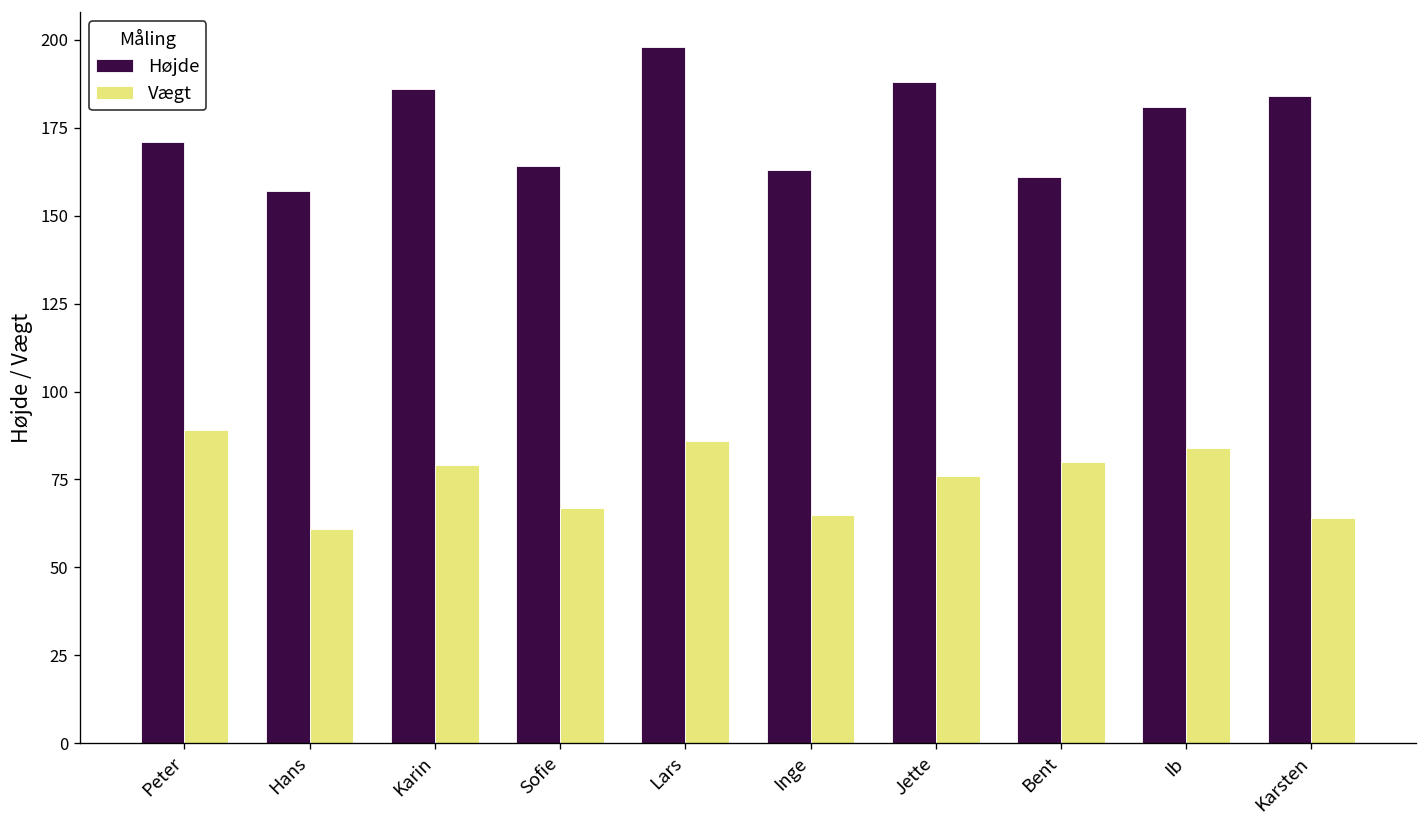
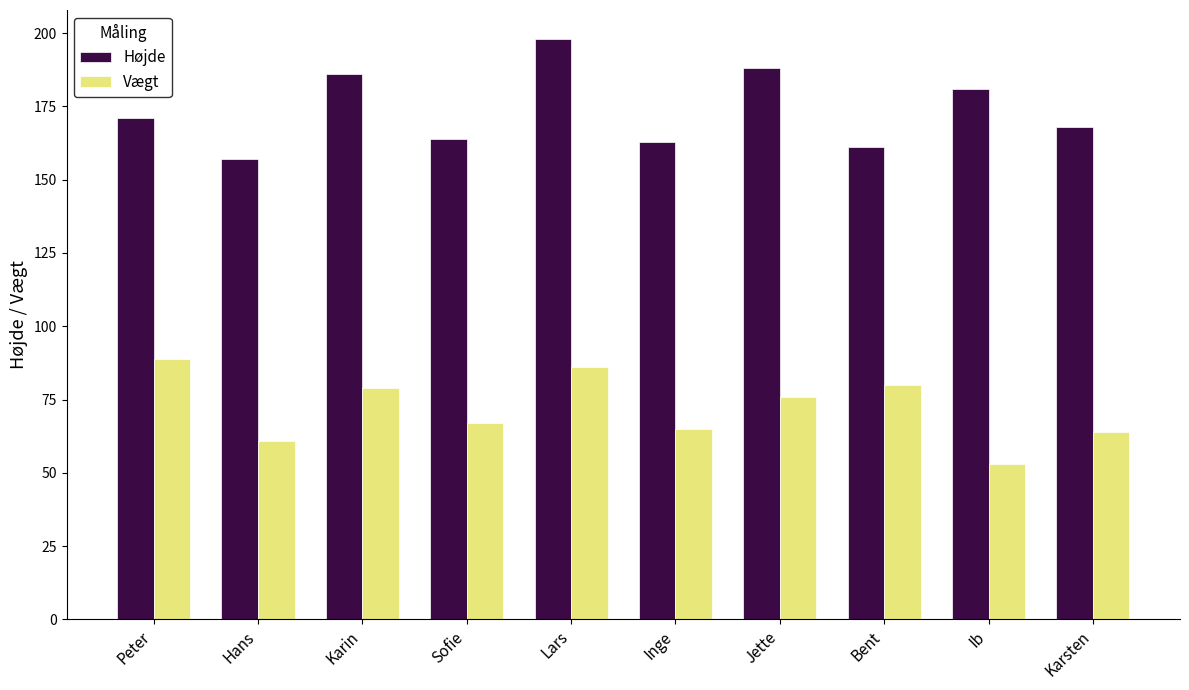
Vægt, Ib: 84 -> 53
Højde, Karsten: 184 -> 168
